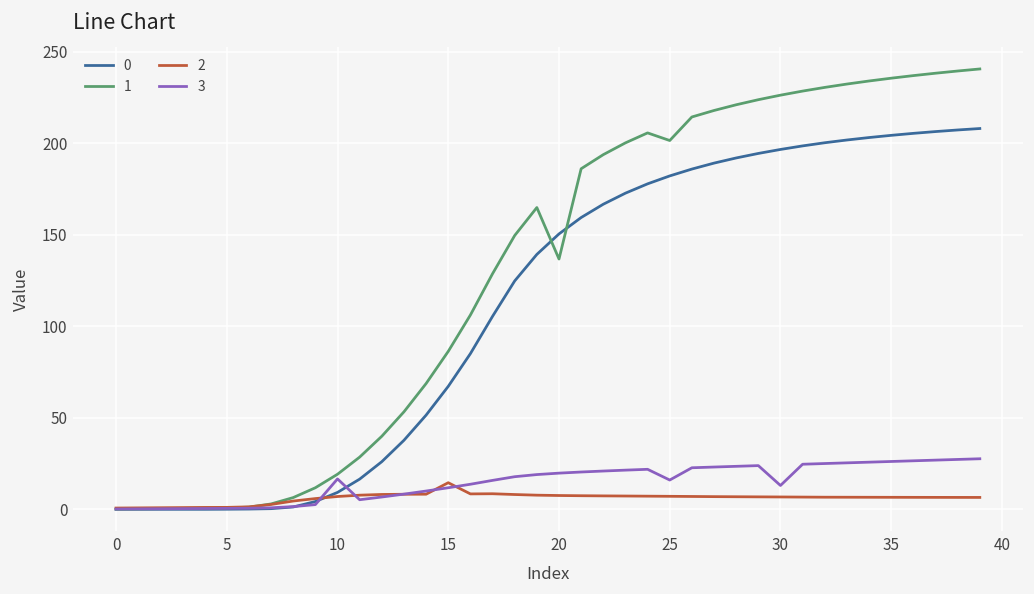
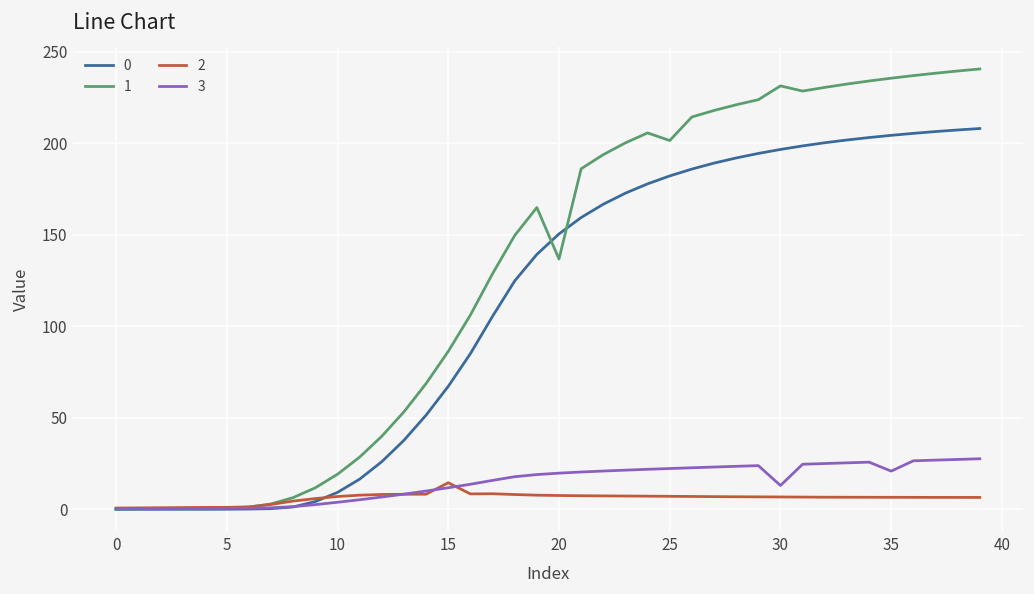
3, 10: 17 -> 4
3, 25: 16 -> 22
1, 30: 226 -> 231
3, 35: 26 -> 21
